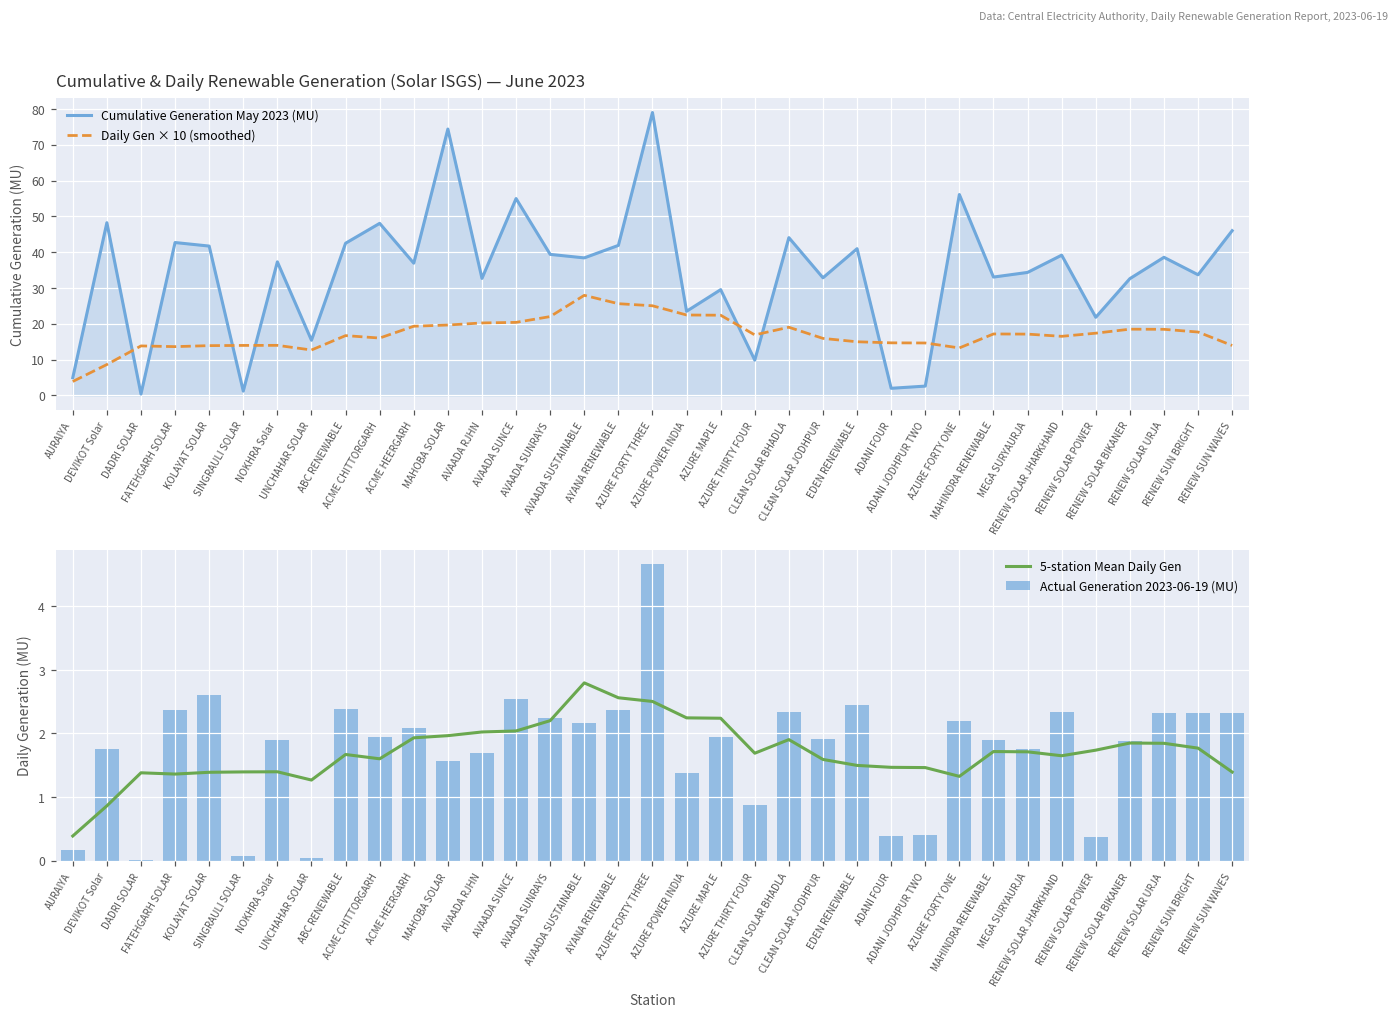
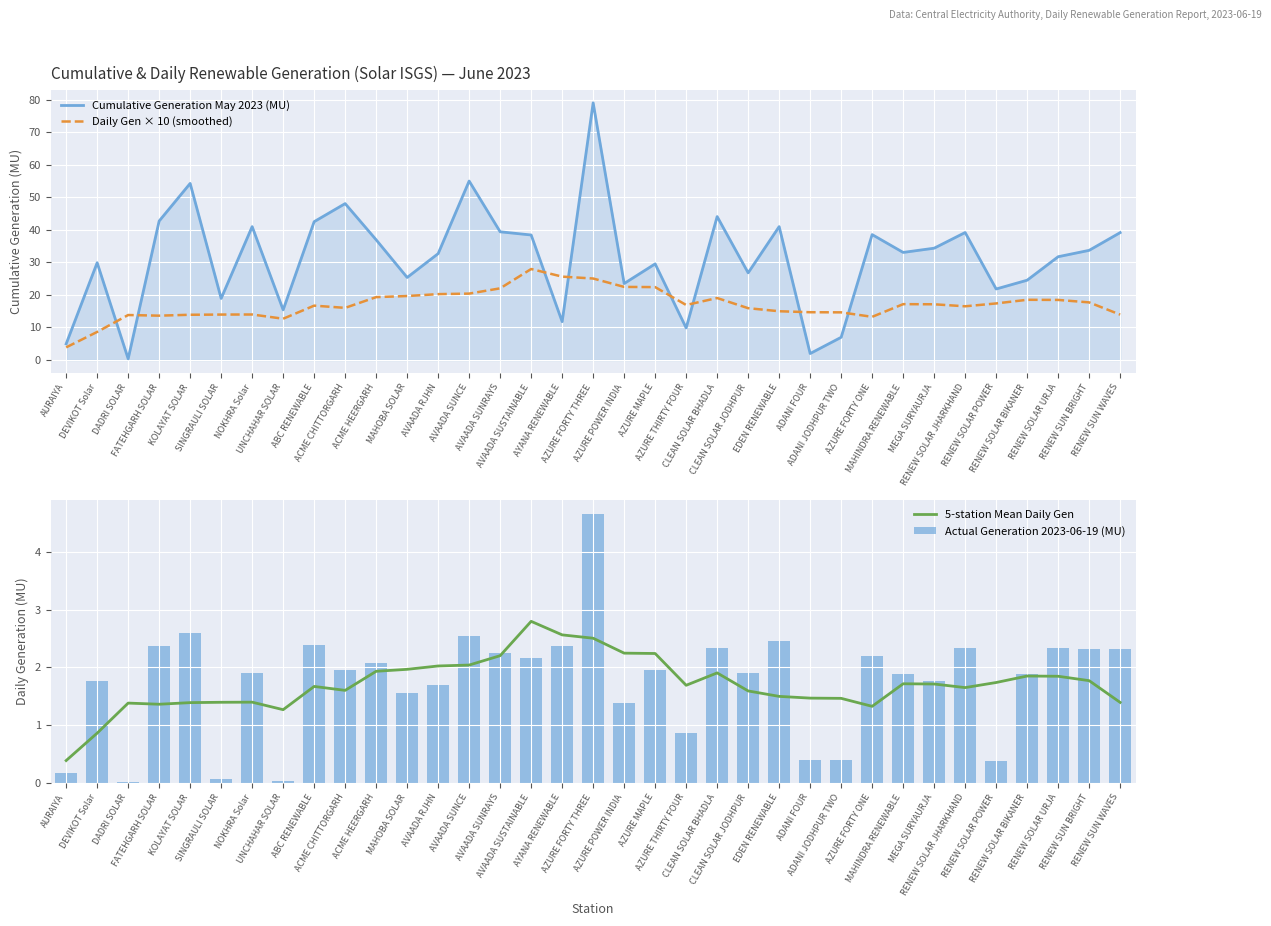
Cumulative & Daily Renewable Generation (Solar ISGS) — June 2023, Cumulative Generation May 2023 (MU), DEVIKOT Solar: 48 -> 30
Cumulative & Daily Renewable Generation (Solar ISGS) — June 2023, Cumulative Generation May 2023 (MU), KOLAYAT SOLAR: 42 -> 54
Cumulative & Daily Renewable Generation (Solar ISGS) — June 2023, Cumulative Generation May 2023 (MU), SINGRAULI SOLAR: 1 -> 19
Cumulative & Daily Renewable Generation (Solar ISGS) — June 2023, Cumulative Generation May 2023 (MU), NOKHRA Solar: 37 -> 41
Cumulative & Daily Renewable Generation (Solar ISGS) — June 2023, Cumulative Generation May 2023 (MU), MAHOBA SOLAR: 74 -> 25
Cumulative & Daily Renewable Generation (Solar ISGS) — June 2023, Cumulative Generation May 2023 (MU), AYANA RENEWABLE: 42 -> 12
Cumulative & Daily Renewable Generation (Solar ISGS) — June 2023, Cumulative Generation May 2023 (MU), CLEAN SOLAR JODHPUR: 33 -> 27
Cumulative & Daily Renewable Generation (Solar ISGS) — June 2023, Cumulative Generation May 2023 (MU), ADANI JODHPUR TWO: 3 -> 7
Cumulative & Daily Renewable Generation (Solar ISGS) — June 2023, Cumulative Generation May 2023 (MU), AZURE FORTY ONE: 56 -> 39
Cumulative & Daily Renewable Generation (Solar ISGS) — June 2023, Cumulative Generation May 2023 (MU), RENEW SOLAR BIKANER: 33 -> 25
Cumulative & Daily Renewable Generation (Solar ISGS) — June 2023, Cumulative Generation May 2023 (MU), RENEW SOLAR URJA: 39 -> 32
Cumulative & Daily Renewable Generation (Solar ISGS) — June 2023, Cumulative Generation May 2023 (MU), RENEW SUN WAVES: 46 -> 39
